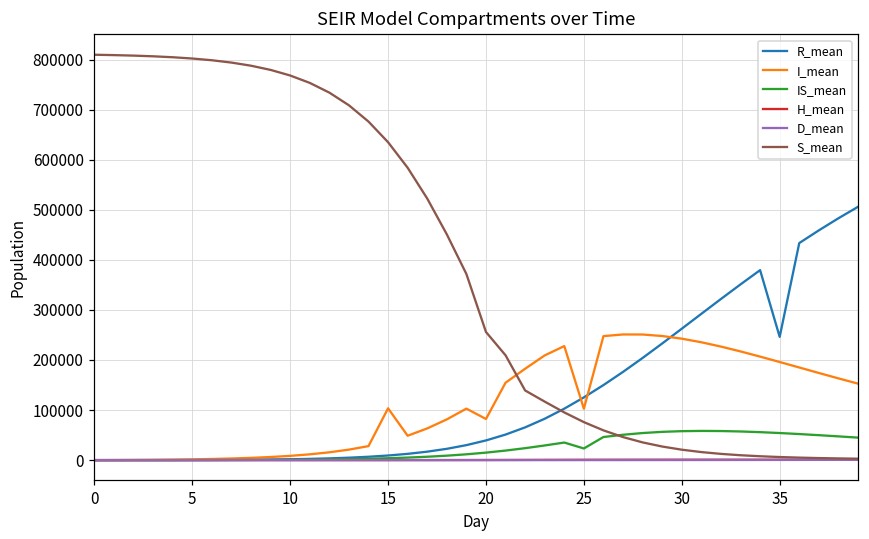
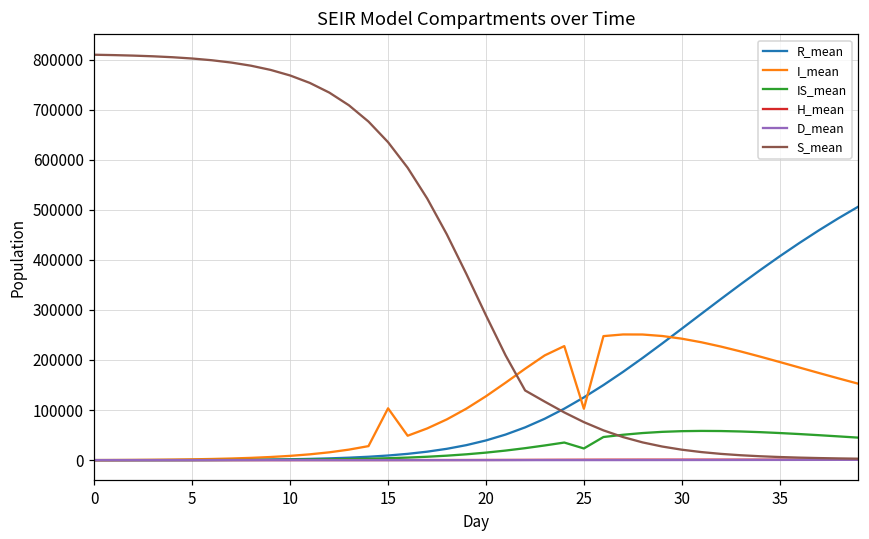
I_mean, 20: 80000 -> 130000
S_mean, 20: 260000 -> 290000
R_mean, 35: 250000 -> 410000
